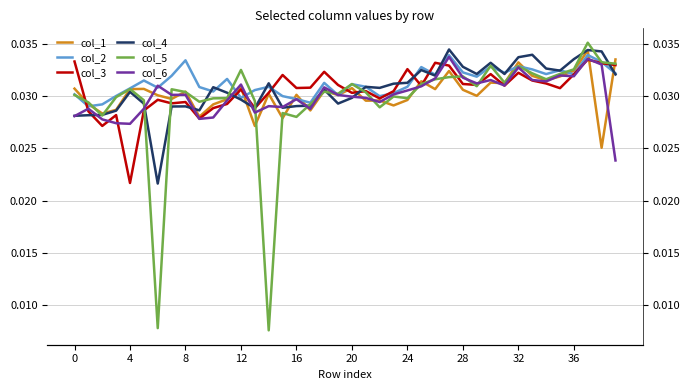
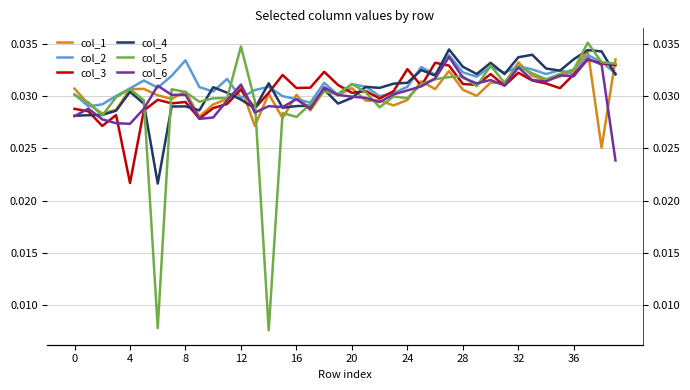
col_3, 0: 0.0333 -> 0.0288
col_5, 12: 0.0325 -> 0.0347
